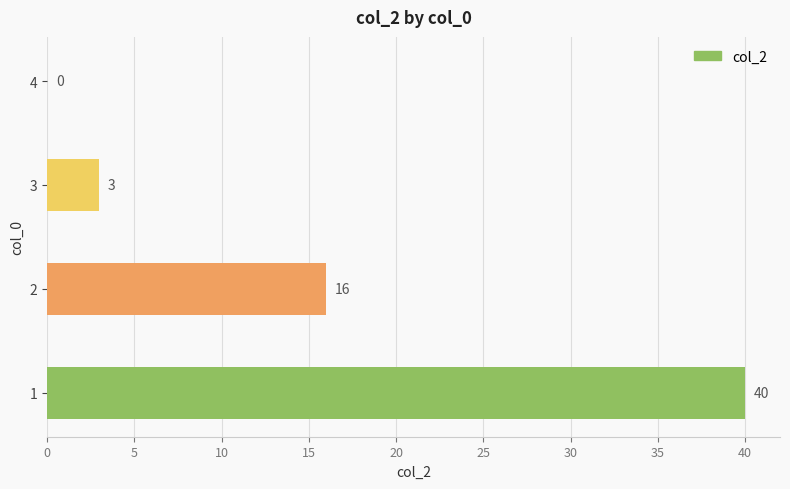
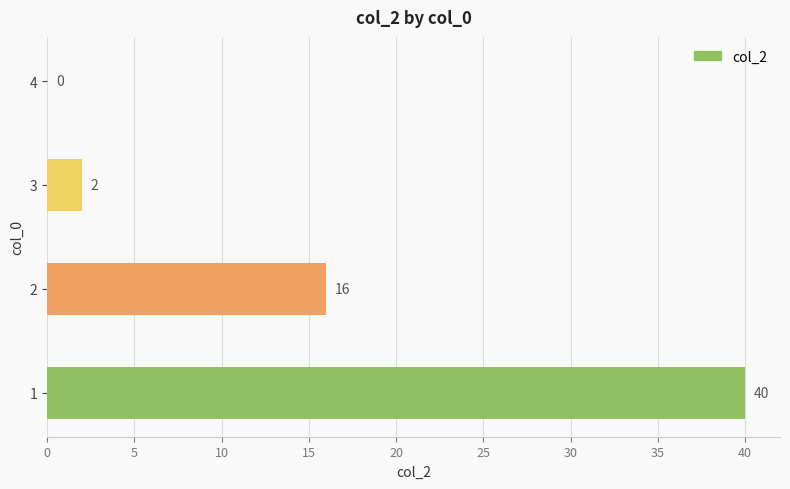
3: 3 -> 2
